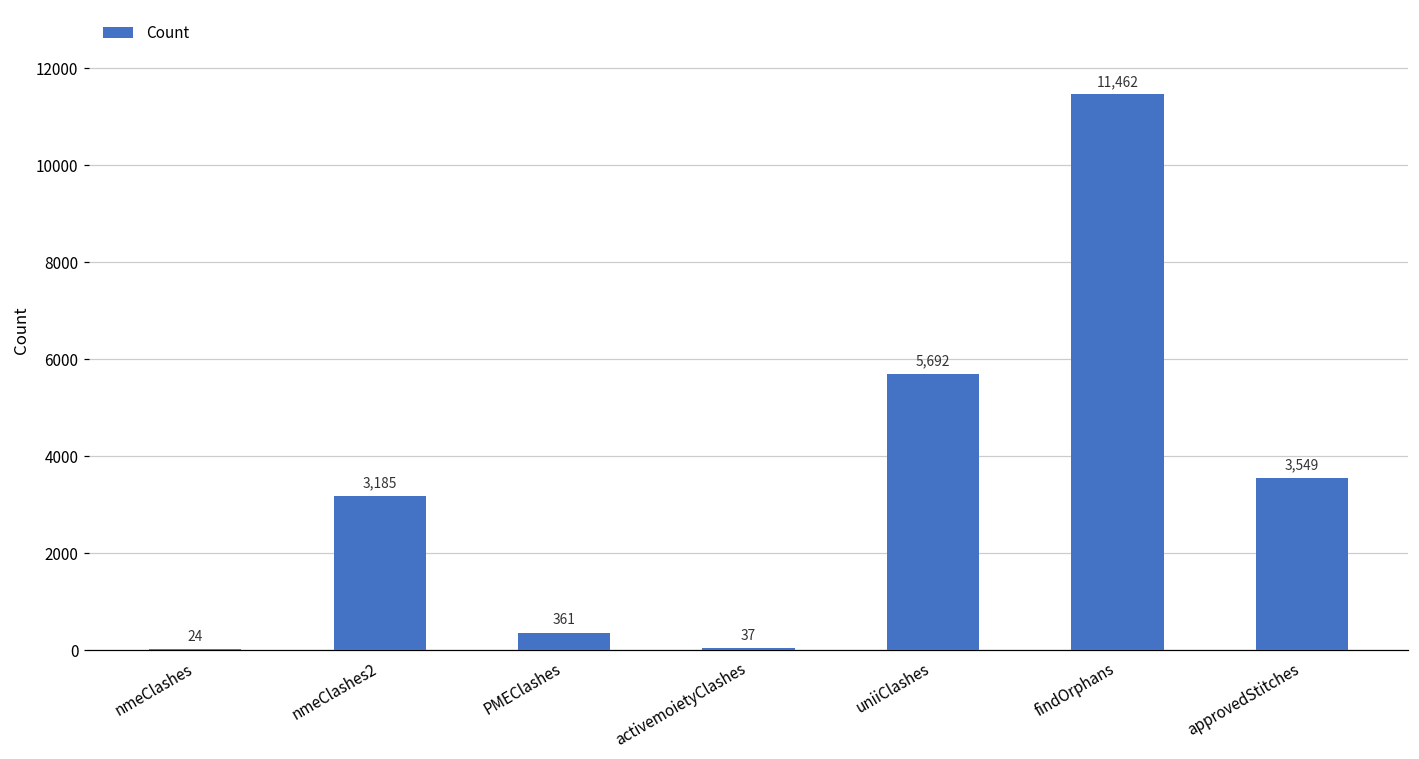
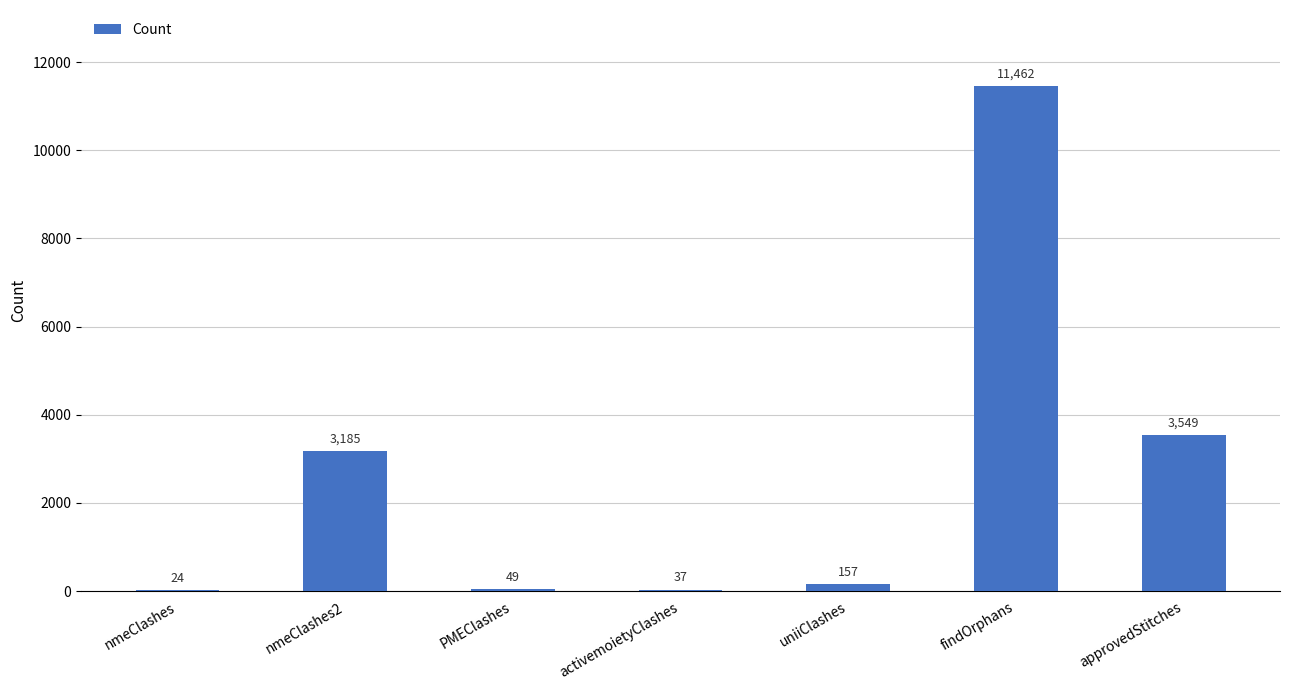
PMEClashes: 361 -> 49
uniiClashes: 5,692 -> 157
